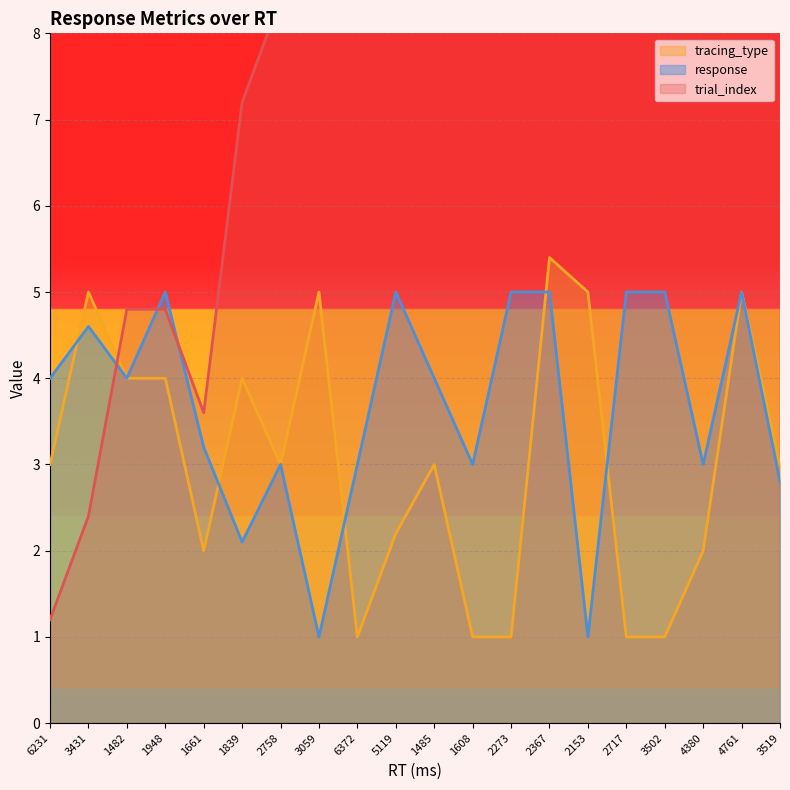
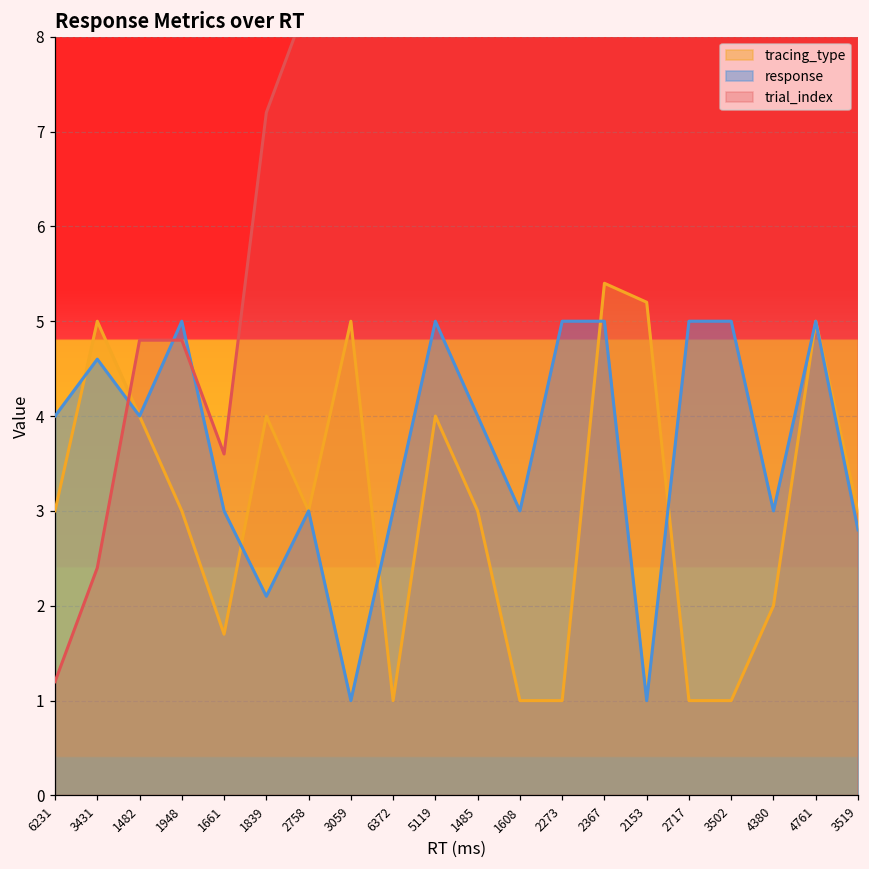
tracing_type, 1948: 4 -> 3
tracing_type, 1661: 2.0 -> 1.7
response, 1661: 3.2 -> 3.0
tracing_type, 5119: 2.2 -> 4.0
tracing_type, 2153: 5.0 -> 5.2
